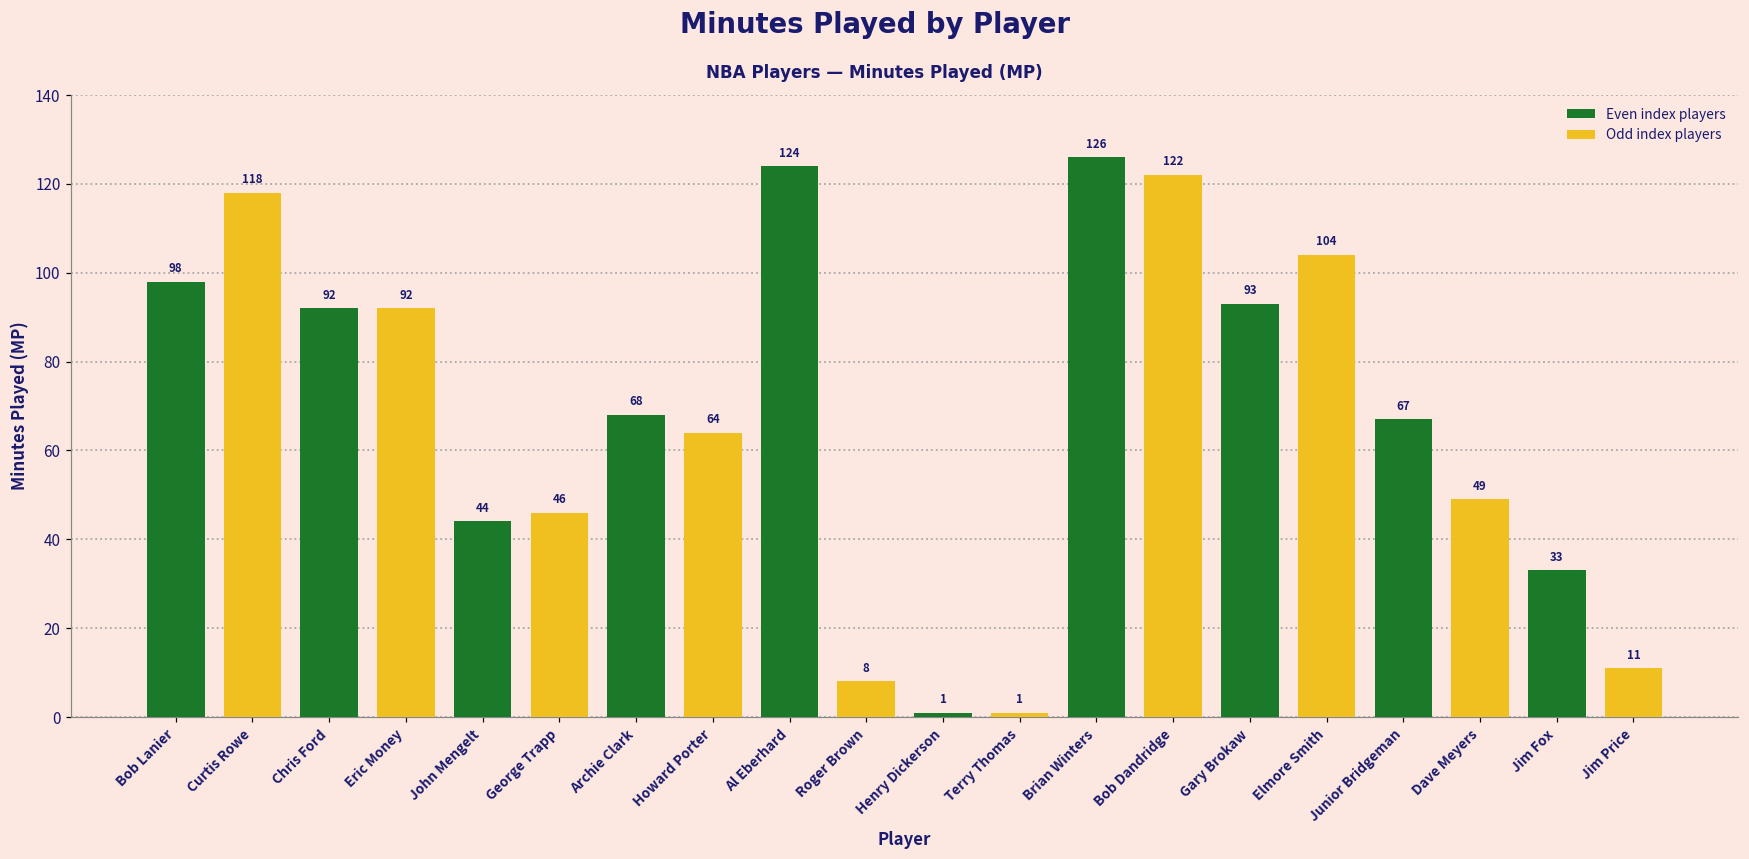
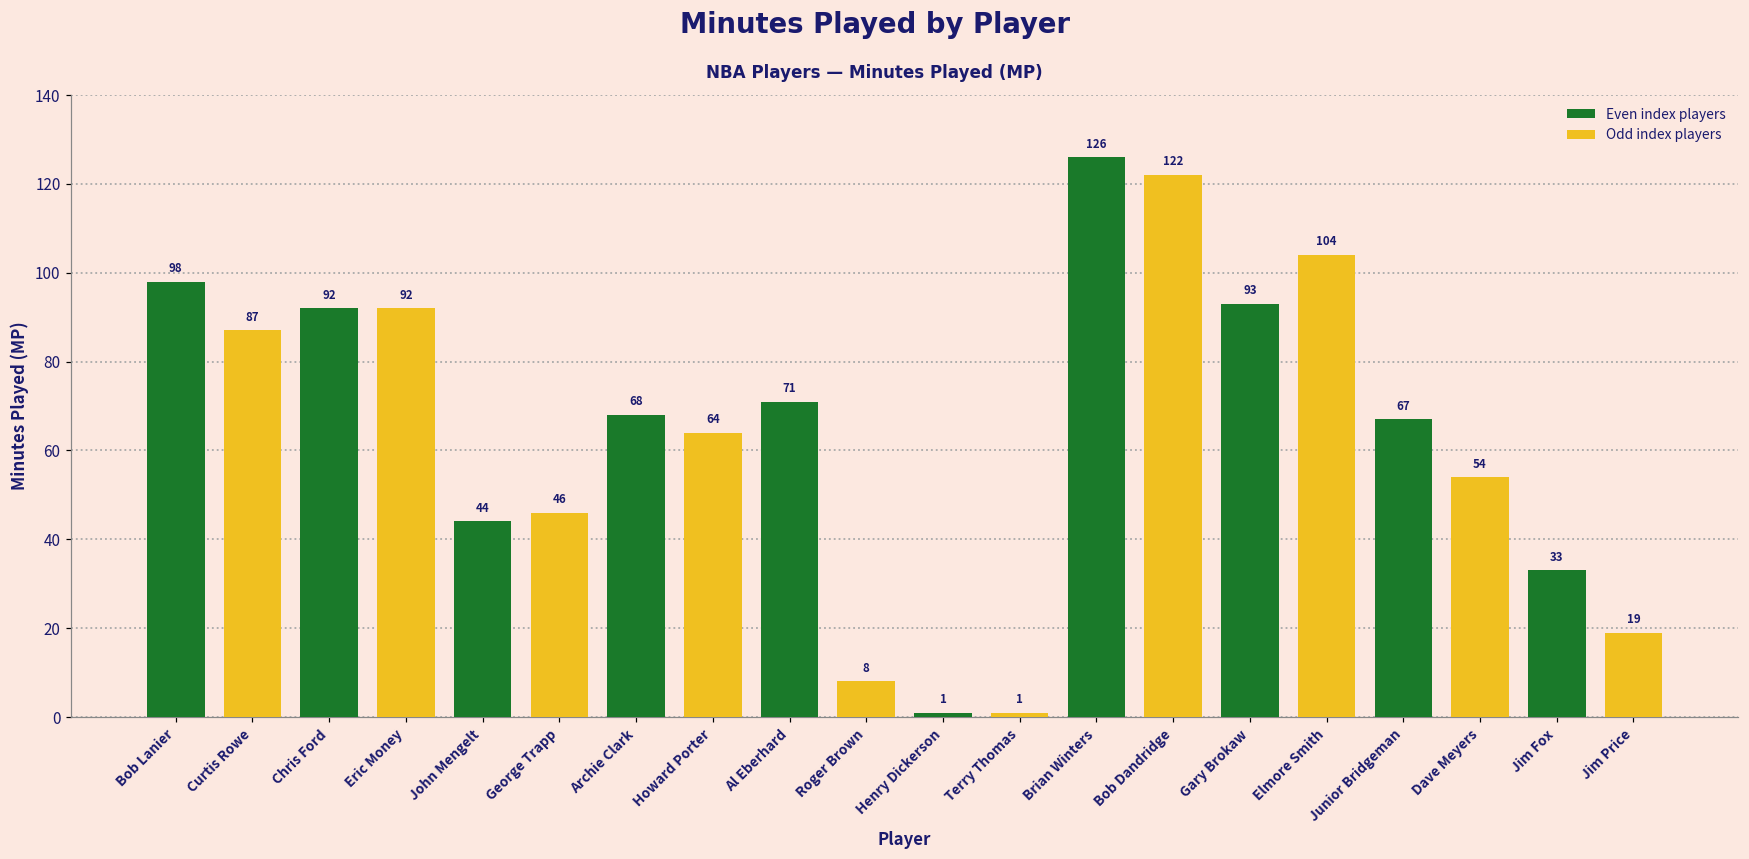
Curtis Rowe: 118 -> 87
Al Eberhard: 124 -> 71
Dave Meyers: 49 -> 54
Jim Price: 11 -> 19
